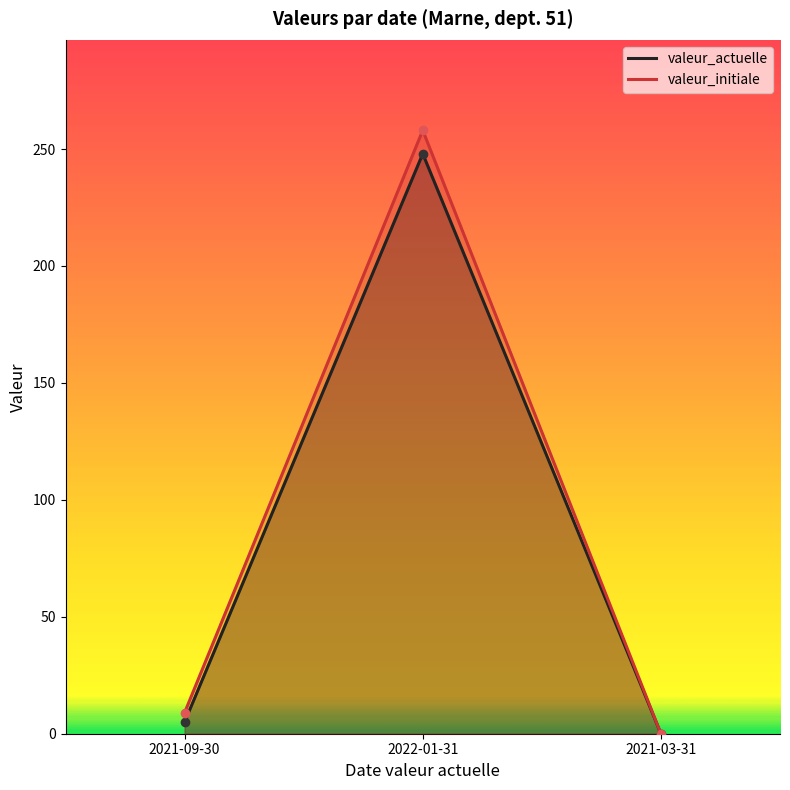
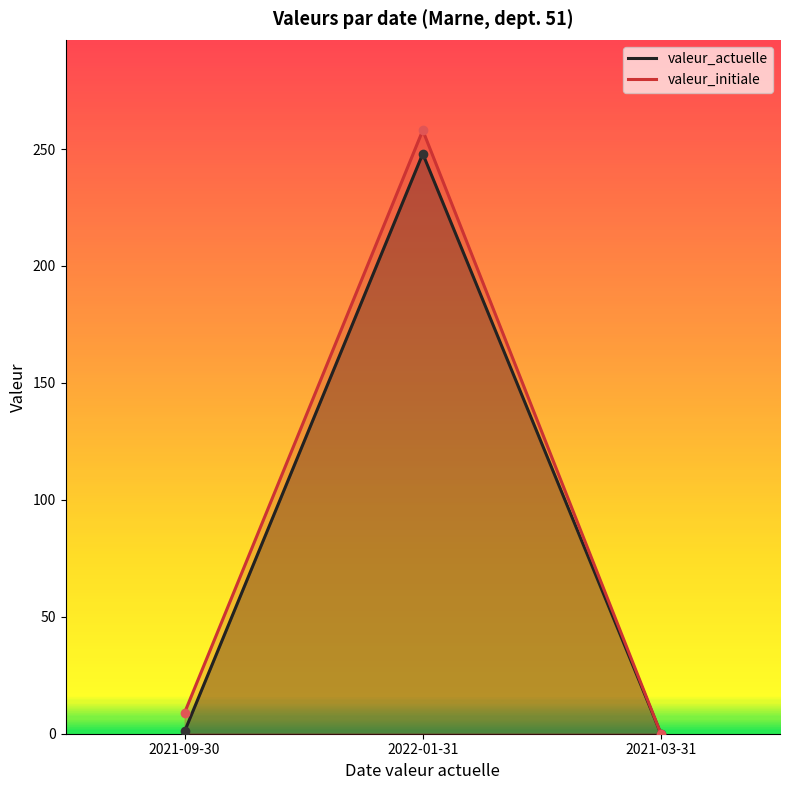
valeur_actuelle, 2021-09-30: 5 -> 1
